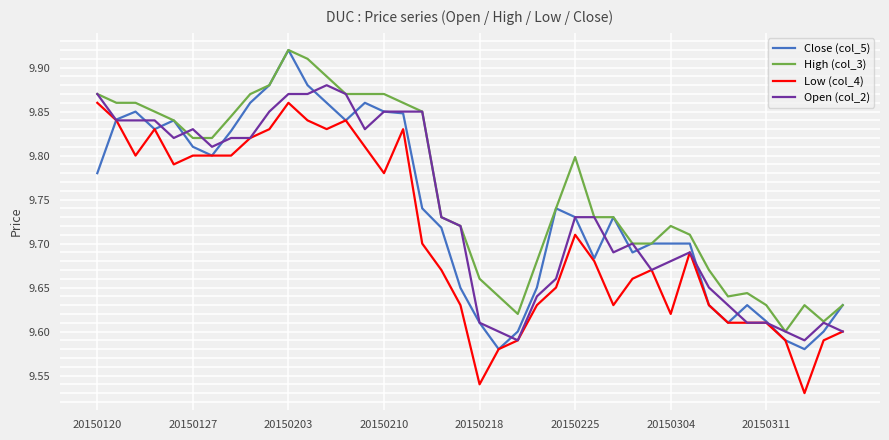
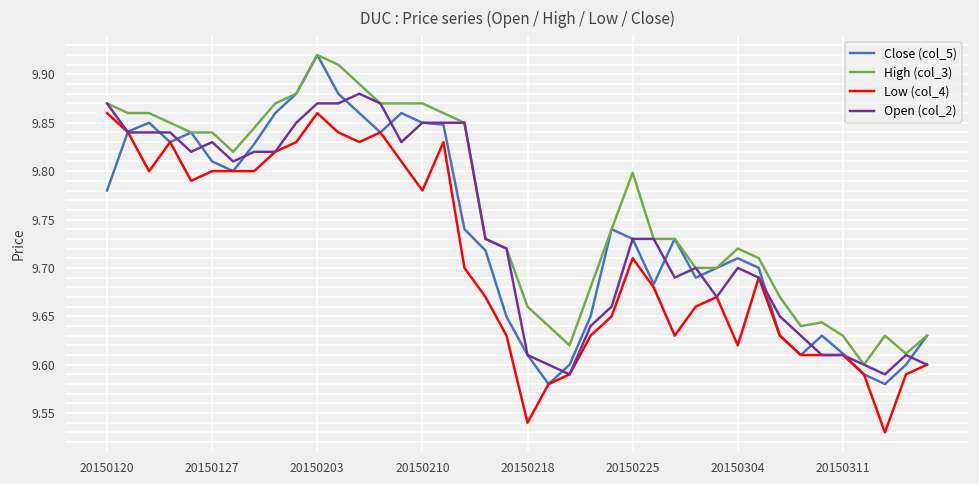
High (col_3), 20150127: 9.82 -> 9.84
Close (col_5), 20150304: 9.70 -> 9.71
Open (col_2), 20150304: 9.68 -> 9.70
